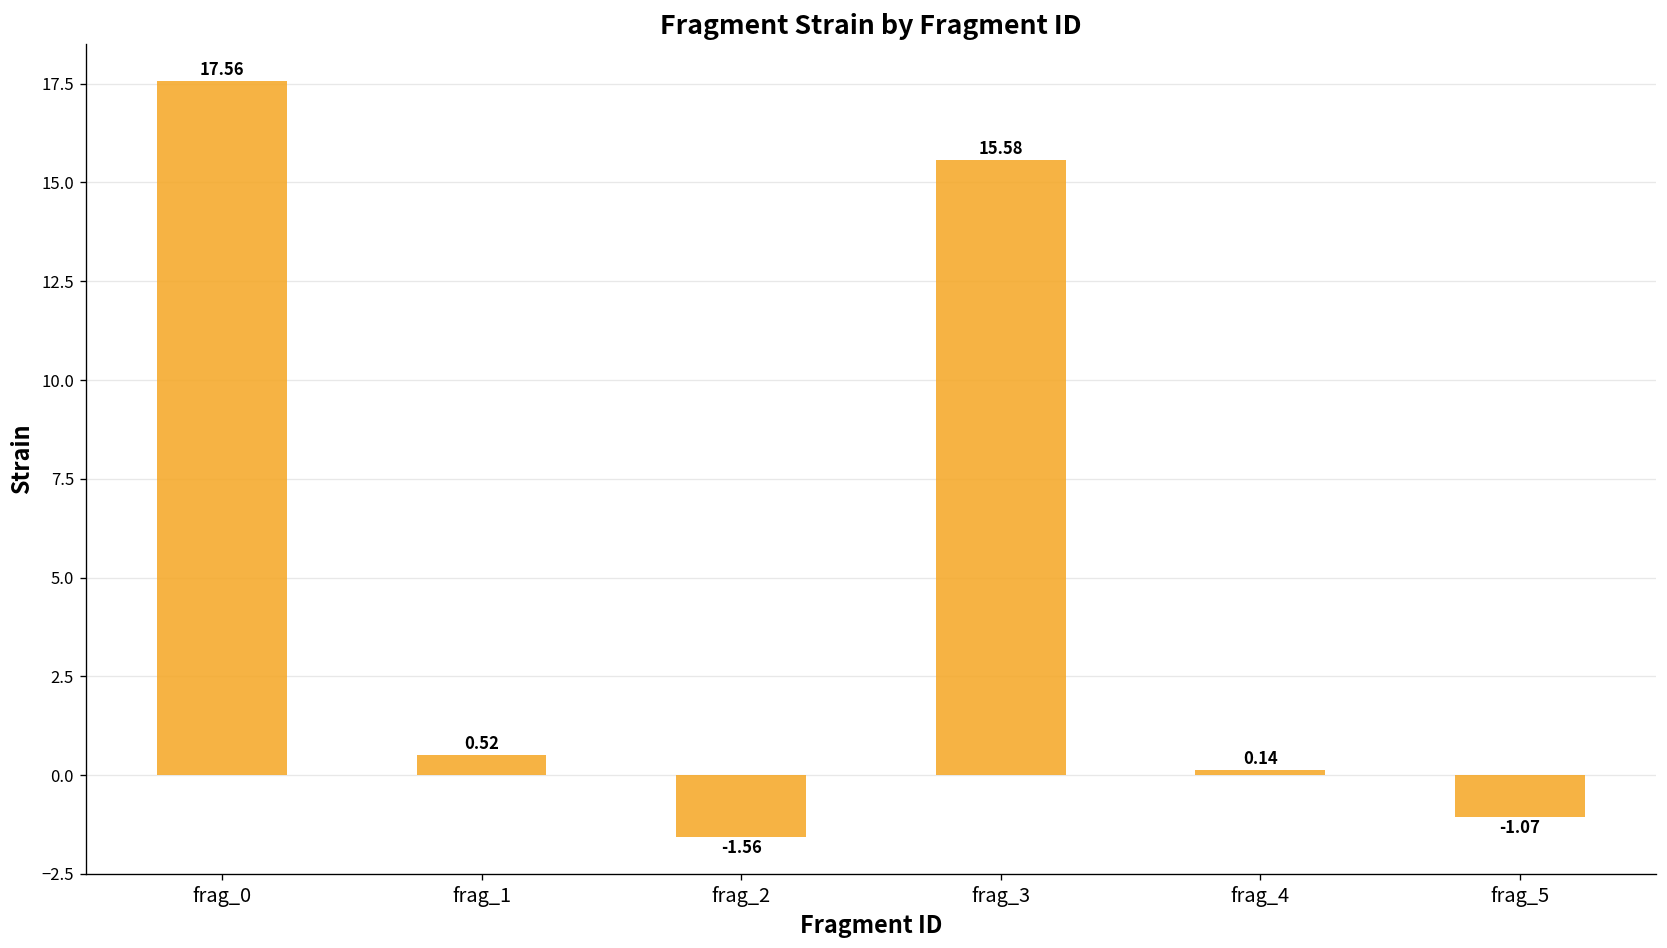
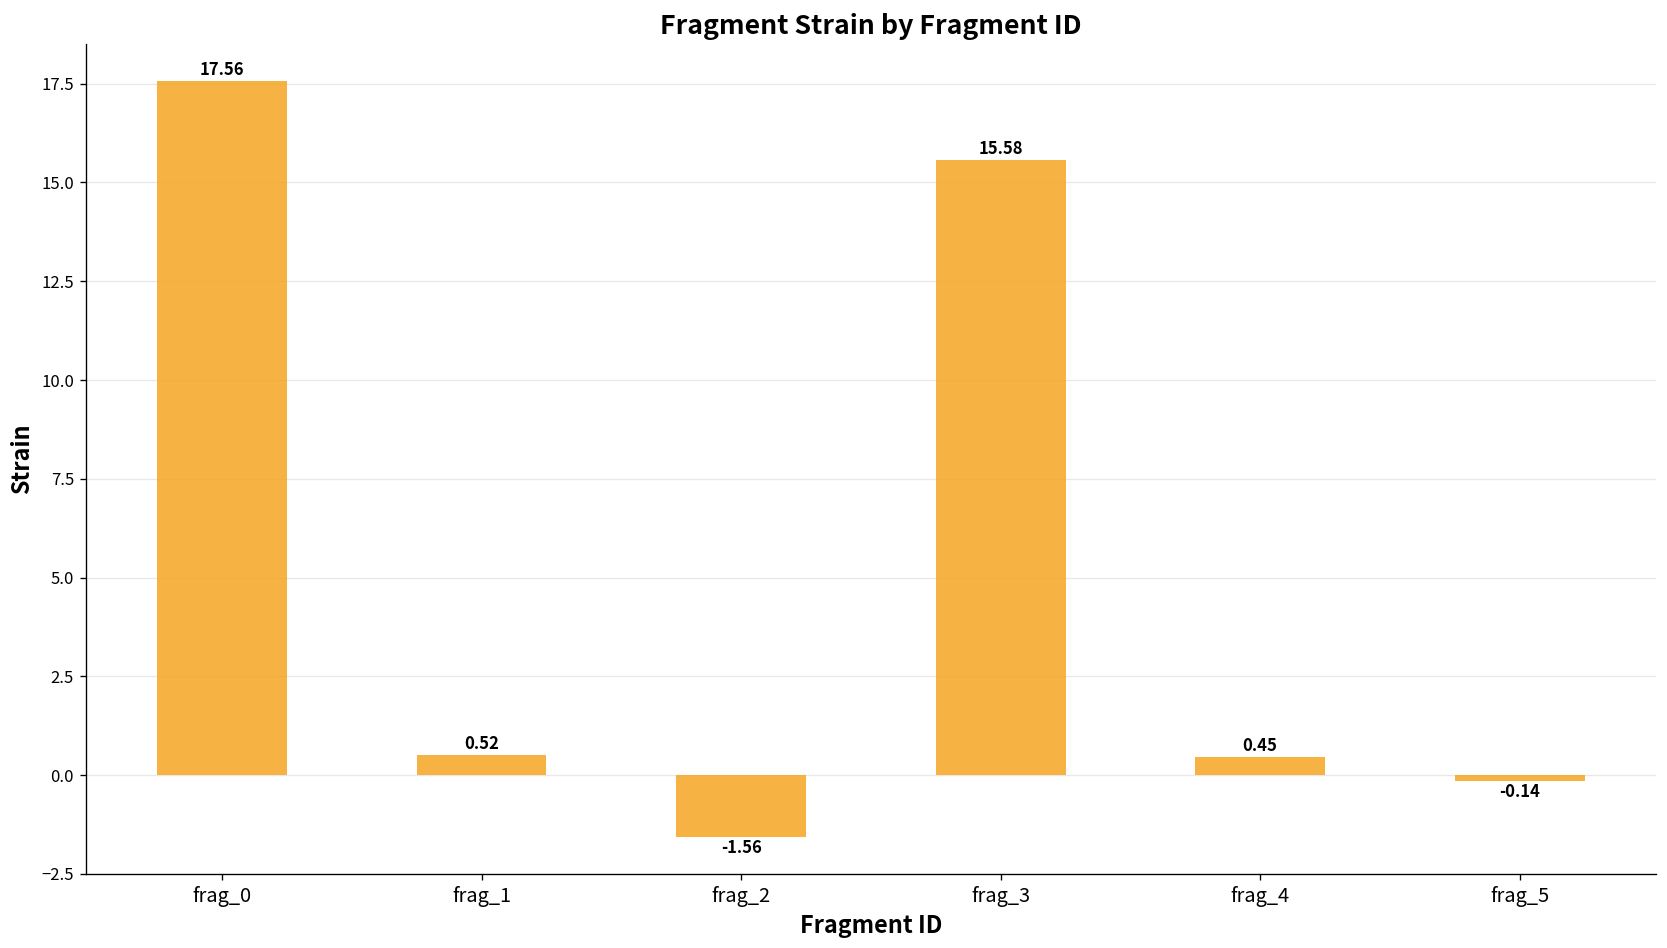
frag_4: 0.14 -> 0.45
frag_5: -1.07 -> -0.14
